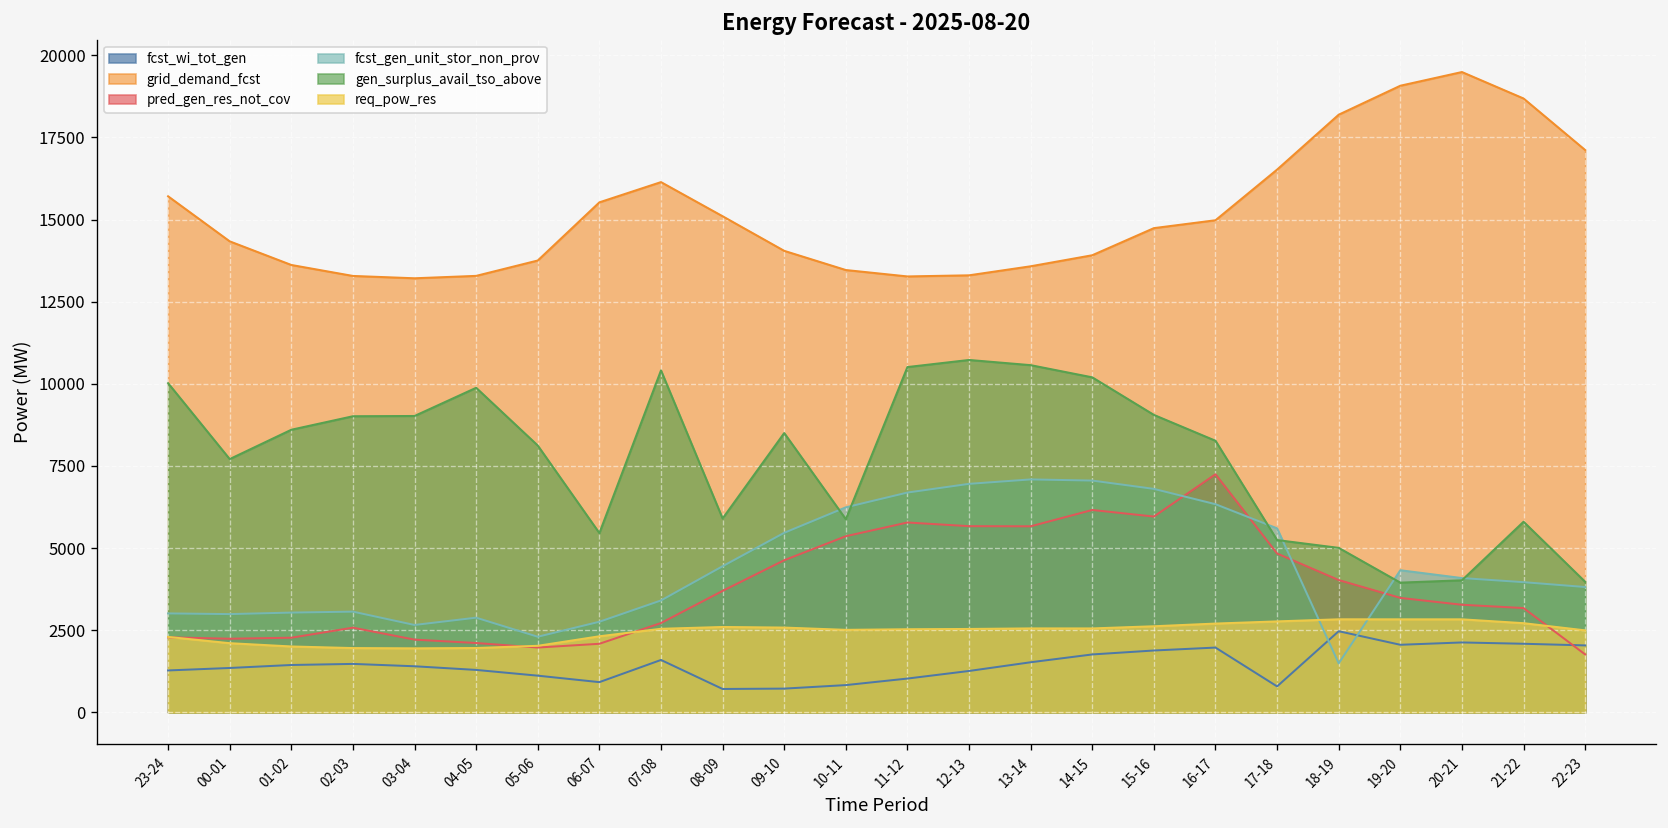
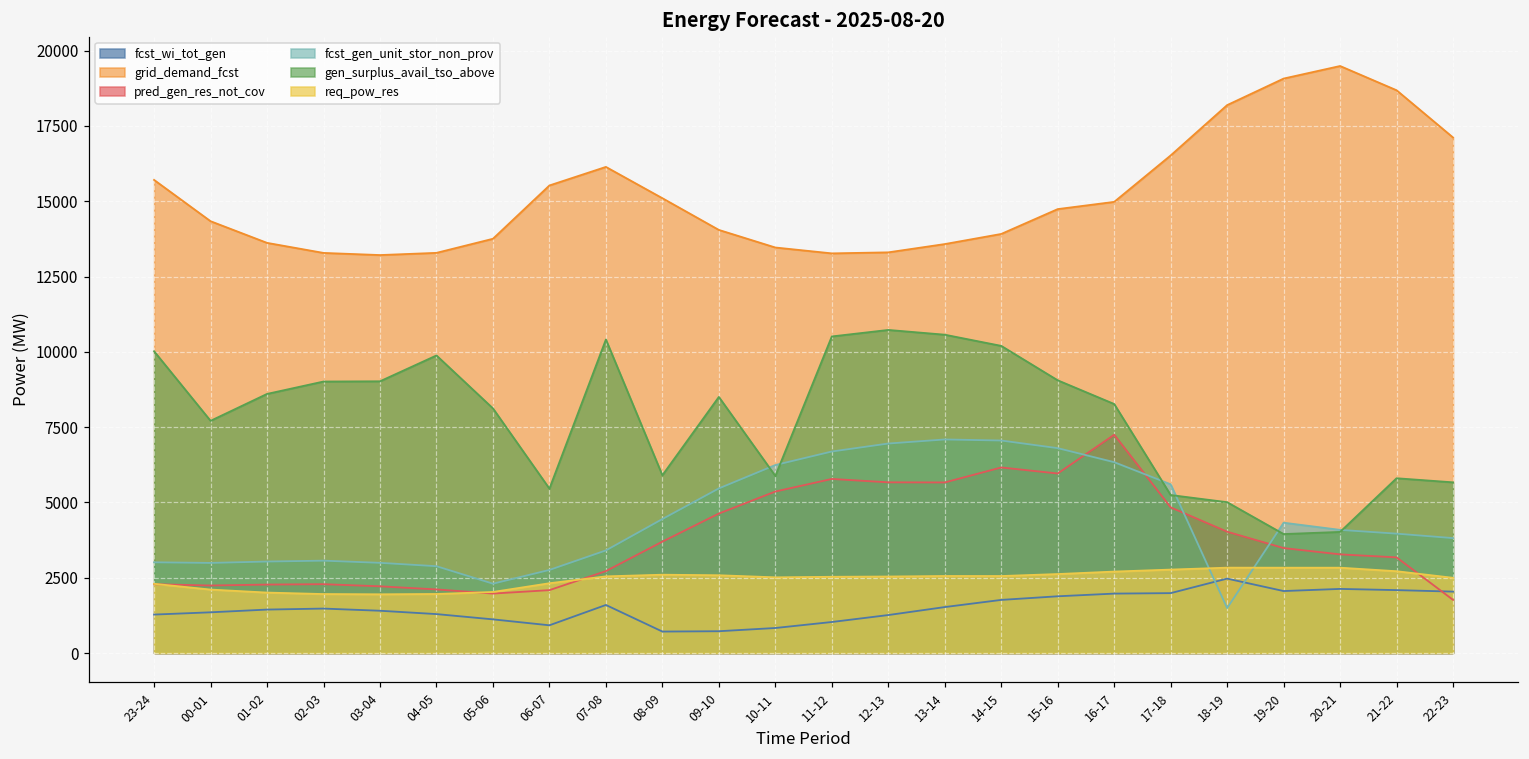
pred_gen_res_not_cov, 02-03: 2600 -> 2300
fcst_gen_unit_stor_non_prov, 03-04: 2700 -> 3000
fcst_wi_tot_gen, 17-18: 800 -> 2000
gen_surplus_avail_tso_above, 22-23: 4000 -> 5700
